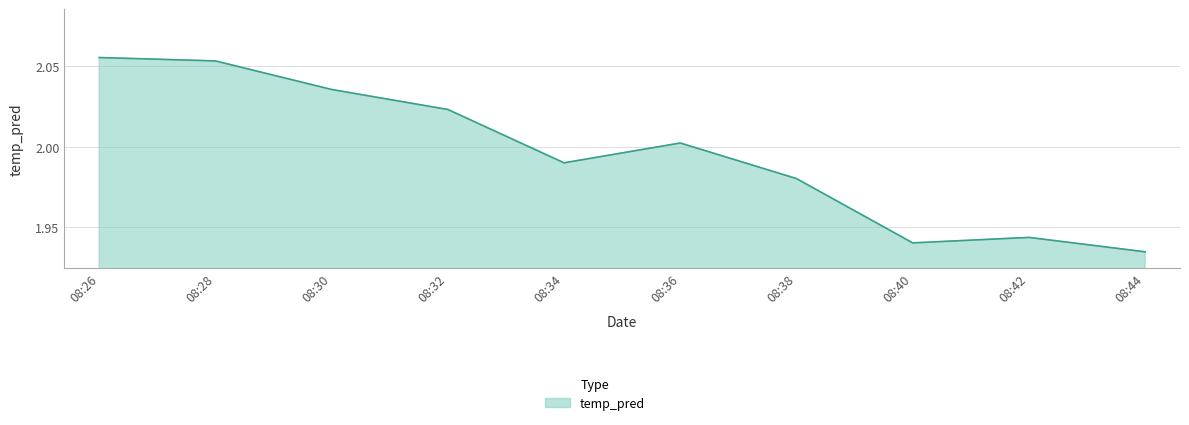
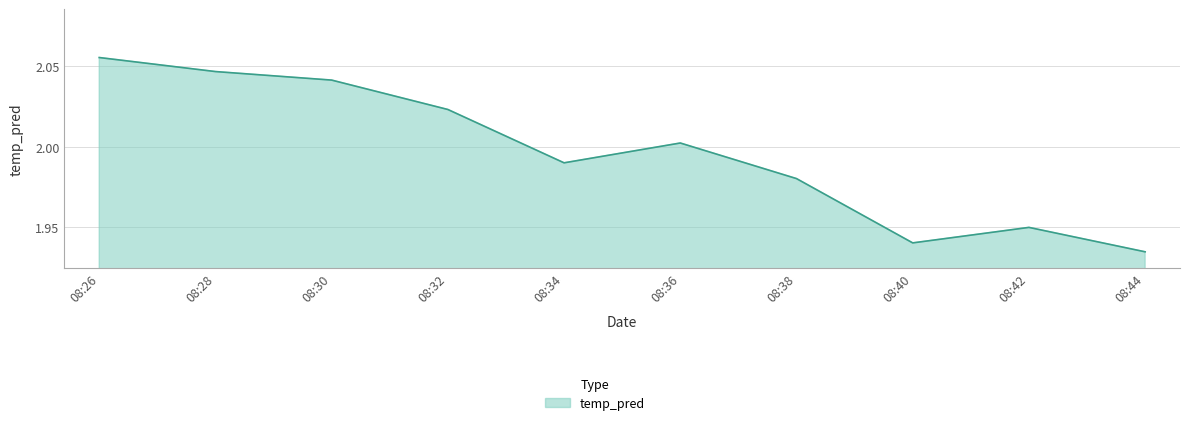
08:28: 2.053 -> 2.047
08:30: 2.036 -> 2.041
08:42: 1.944 -> 1.950
